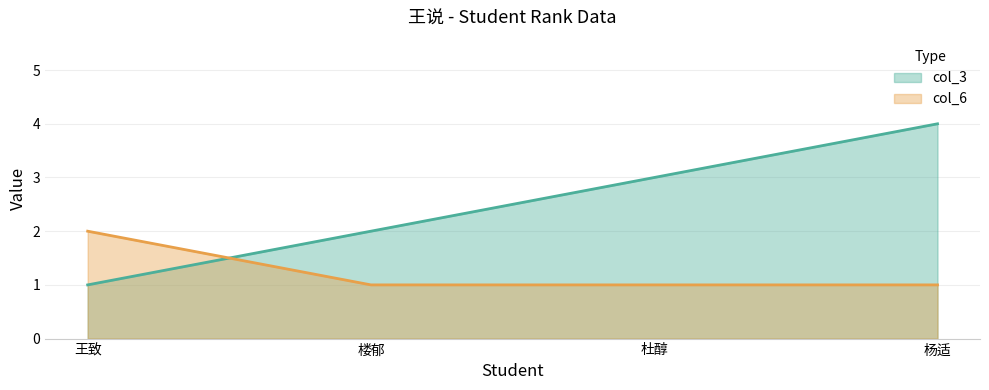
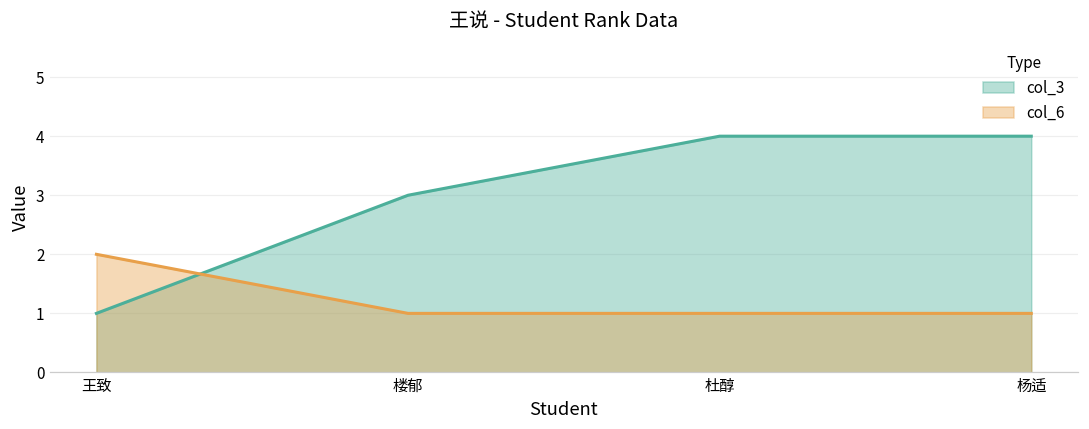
col_3, 楼郁: 2 -> 3
col_3, 杜醇: 3 -> 4
